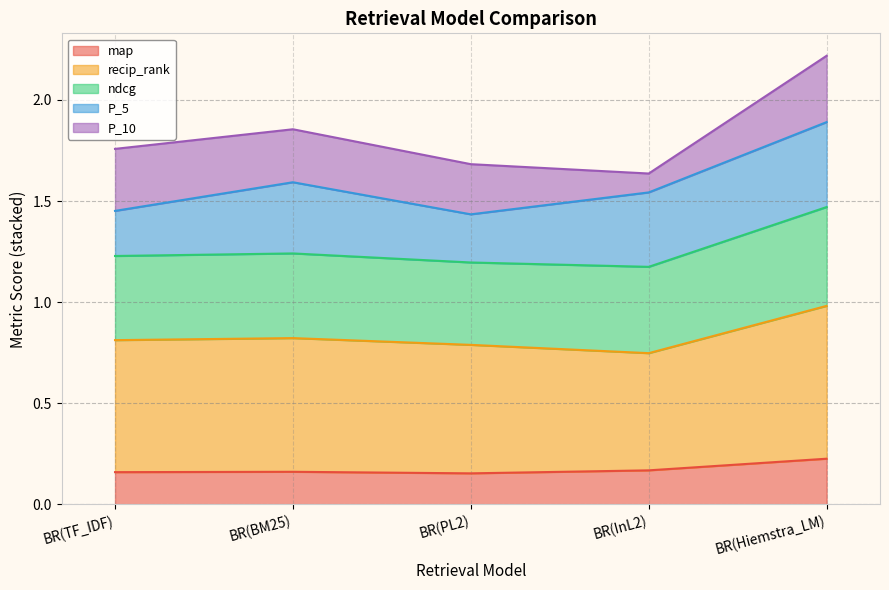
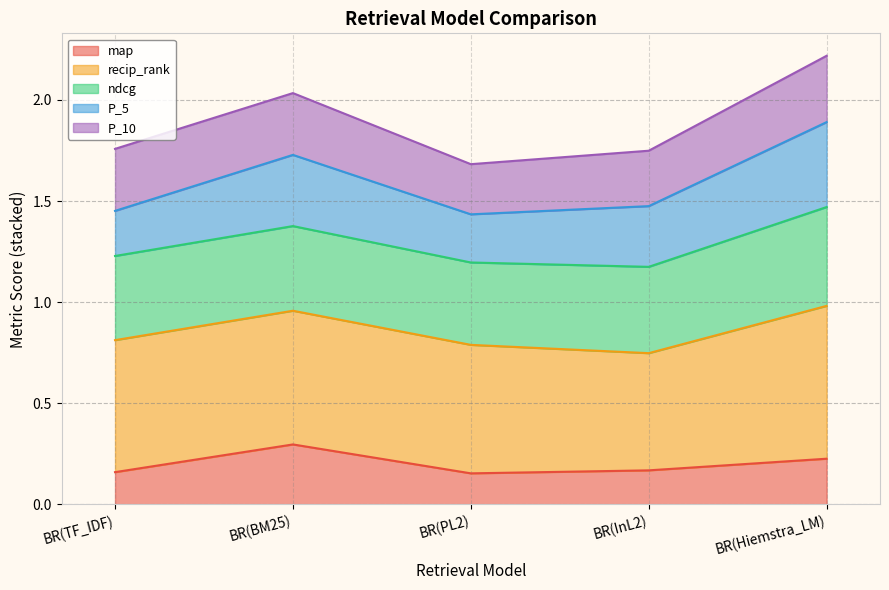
map, BR(BM25): 0.16 -> 0.30
P_10, BR(BM25): 0.26 -> 0.31
P_5, BR(InL2): 0.37 -> 0.30
P_10, BR(InL2): 0.09 -> 0.27
